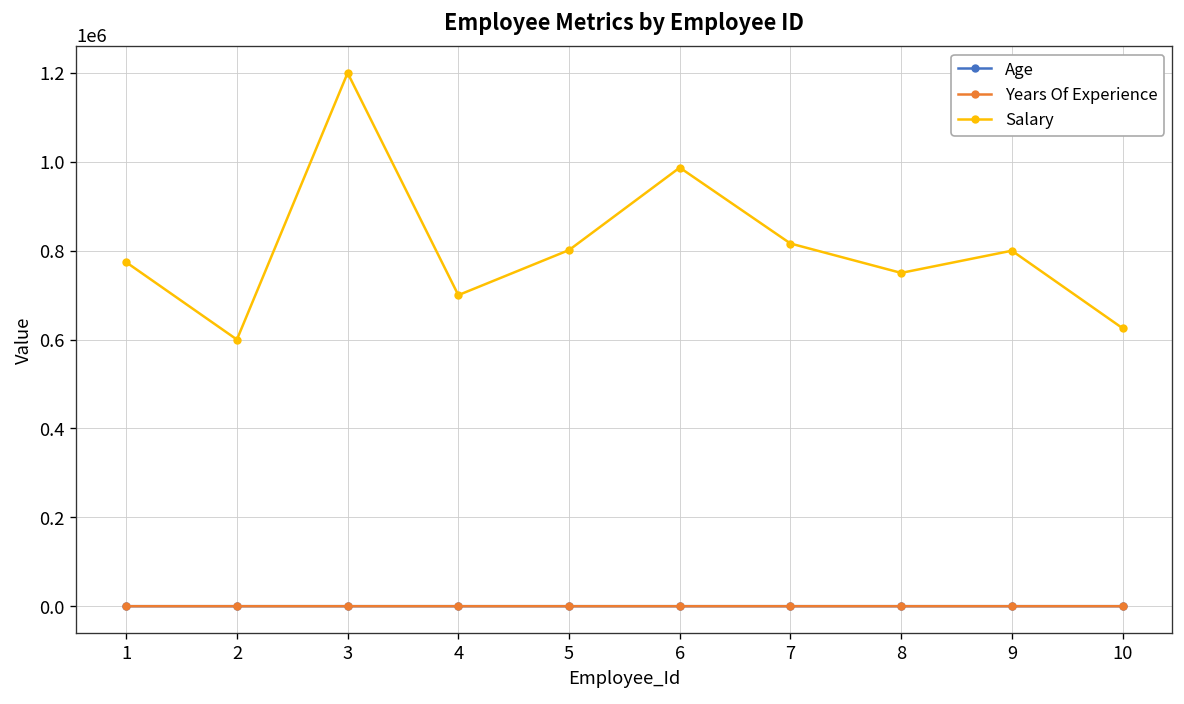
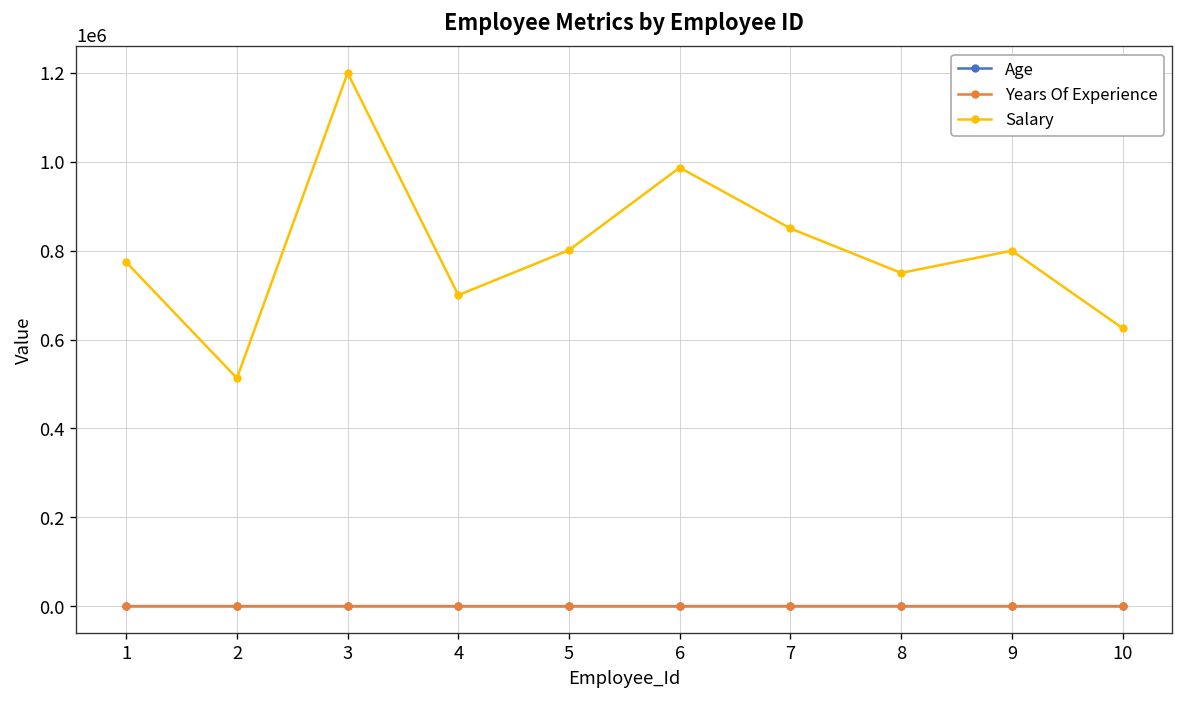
Salary, 2: 600000 -> 510000
Salary, 7: 820000 -> 850000
